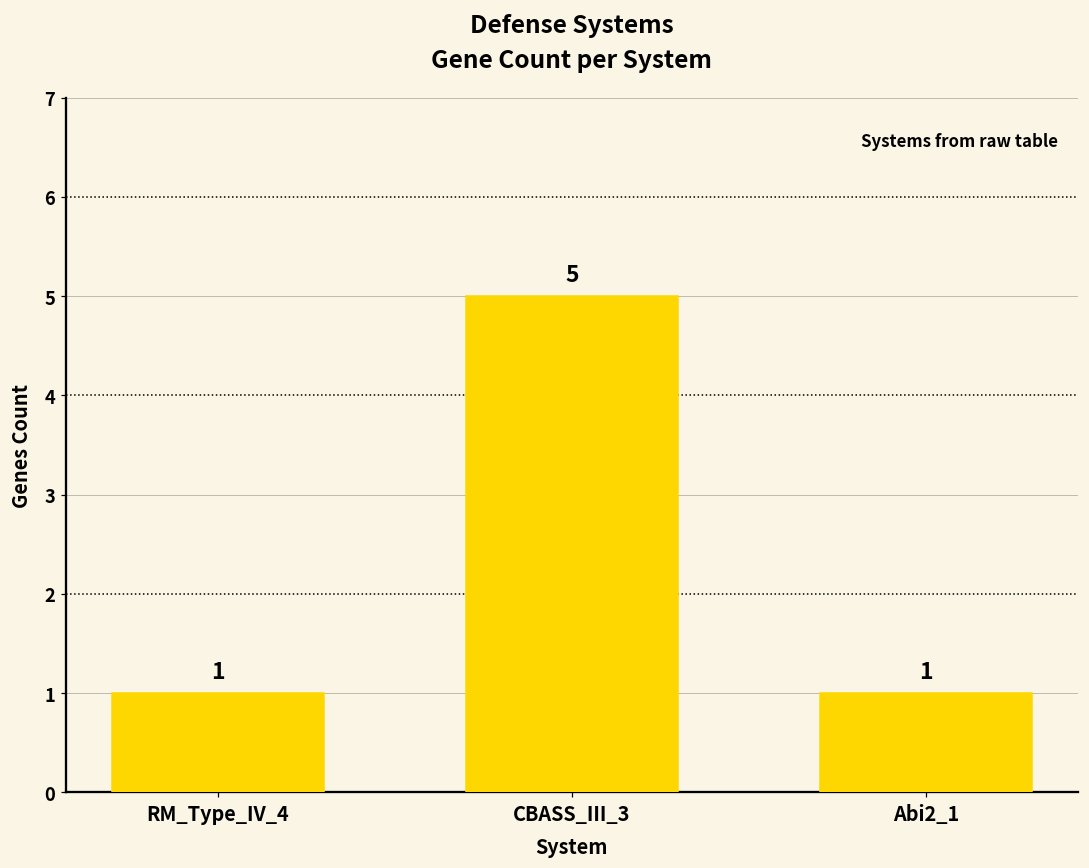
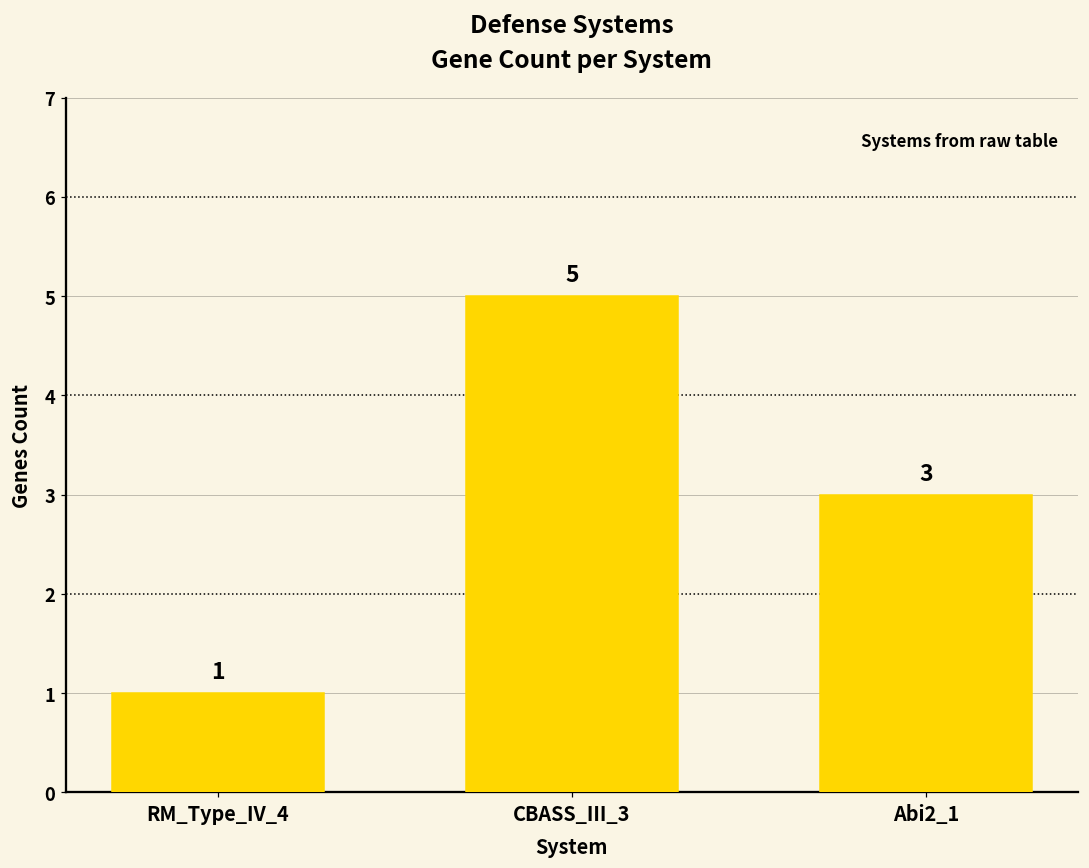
Abi2_1: 1 -> 3
